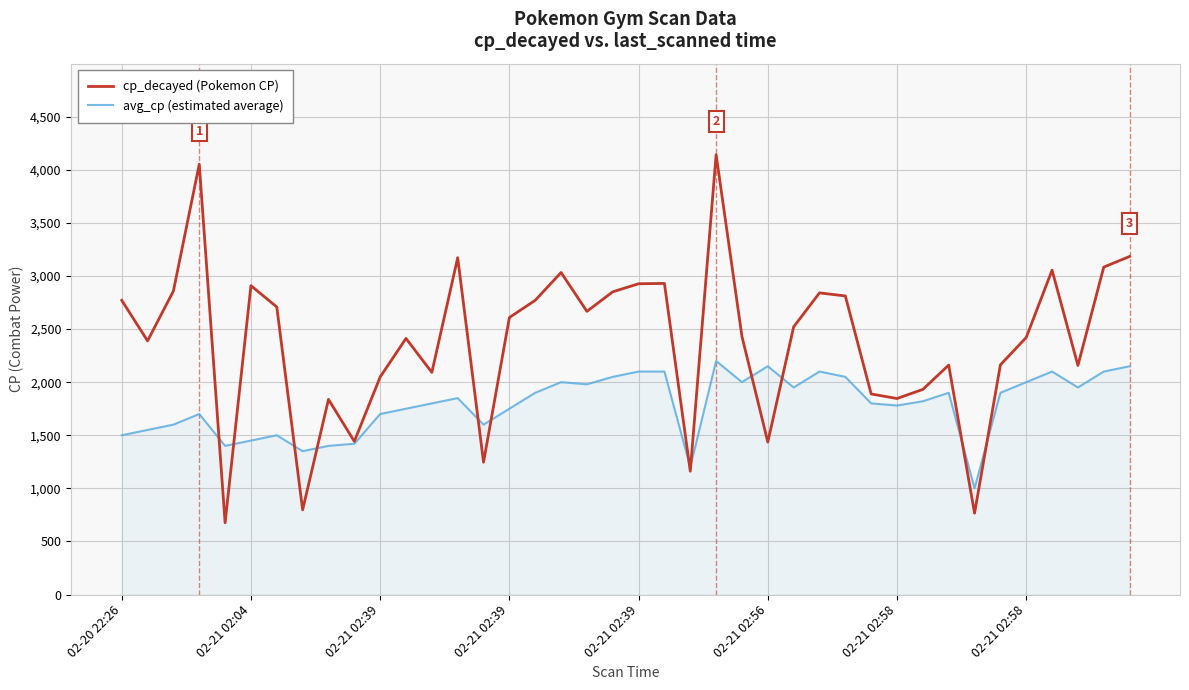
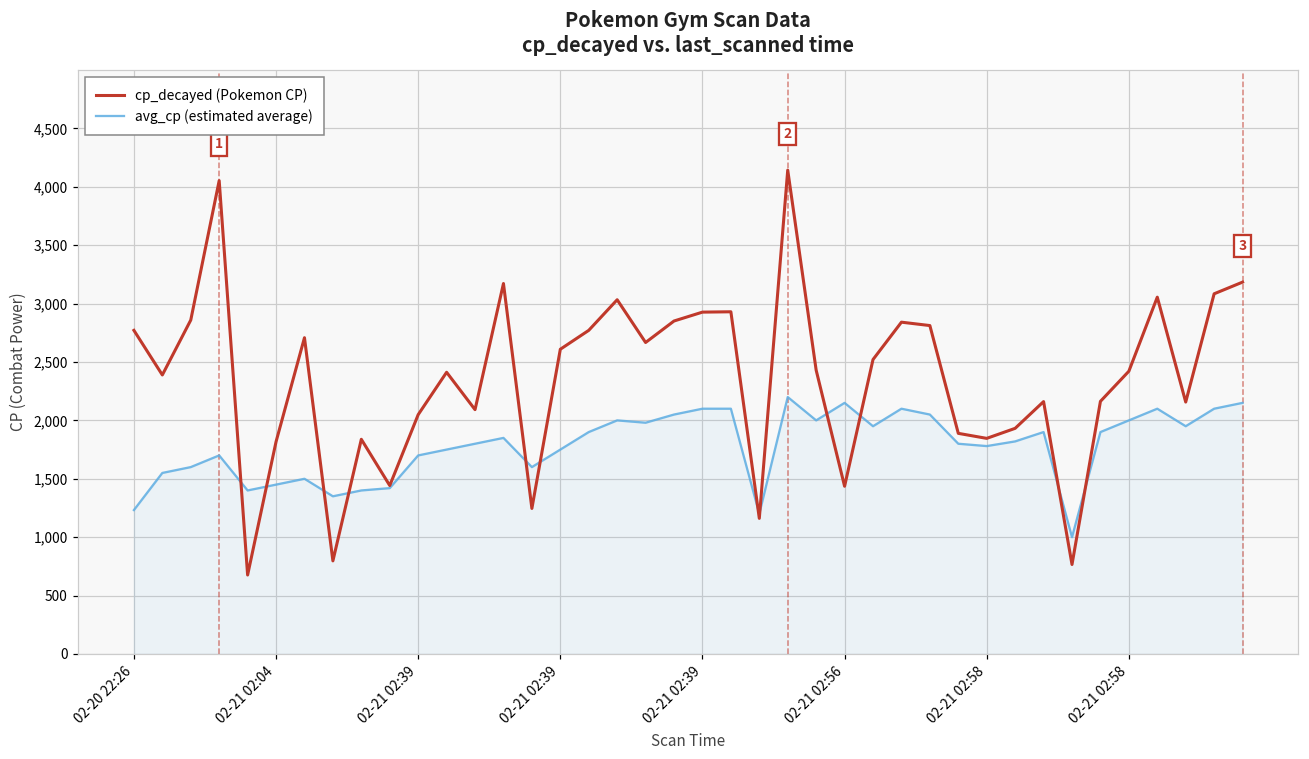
avg_cp (estimated average), 02-20 22:26: 1,500 -> 1,230
cp_decayed (Pokemon CP), 02-21 02:04: 2,910 -> 1,820
